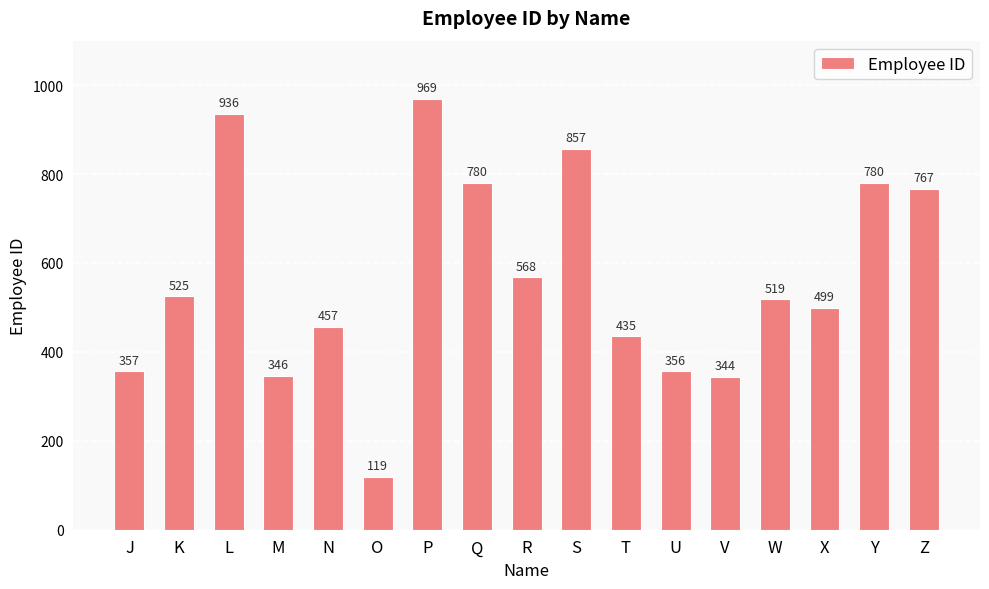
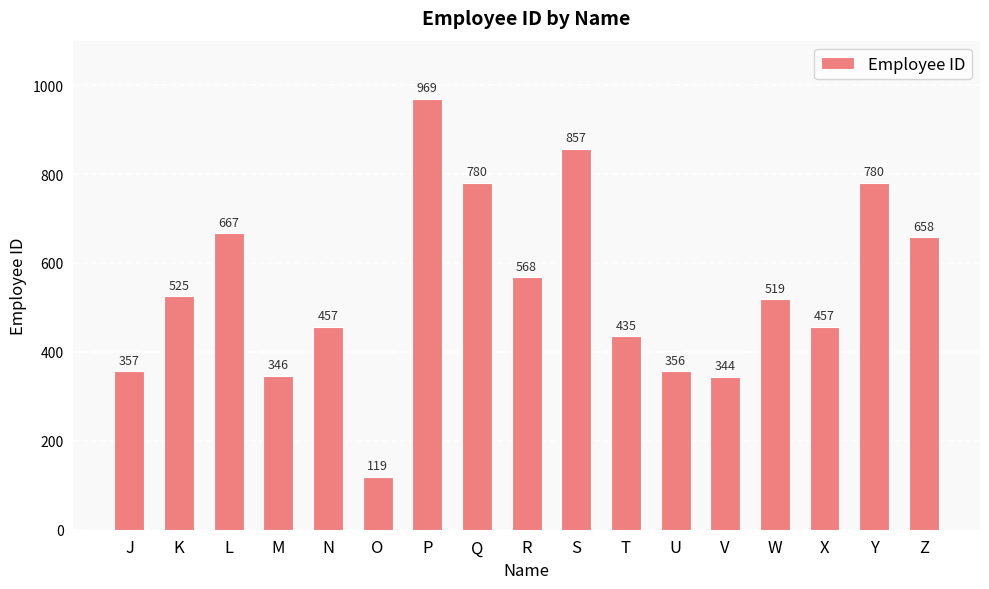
L: 936 -> 667
X: 499 -> 457
Z: 767 -> 658
